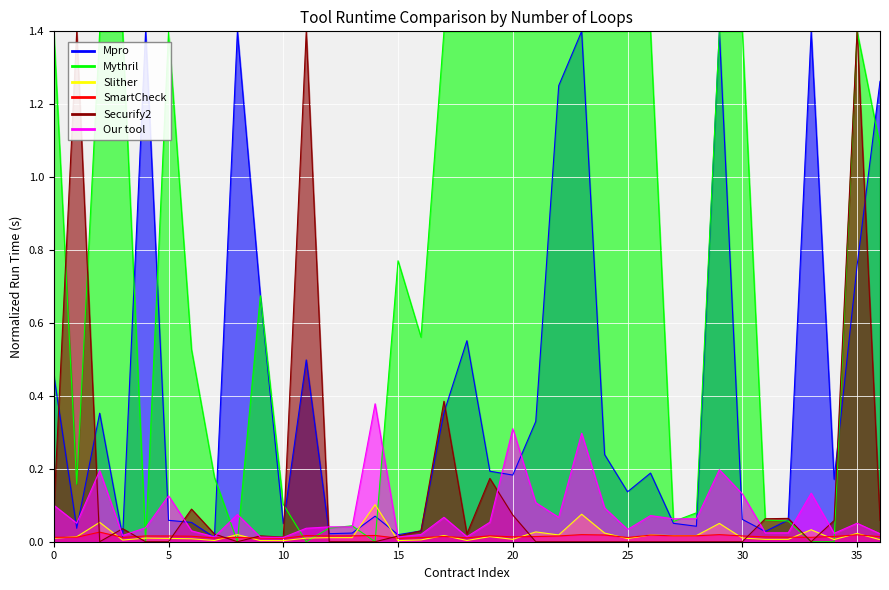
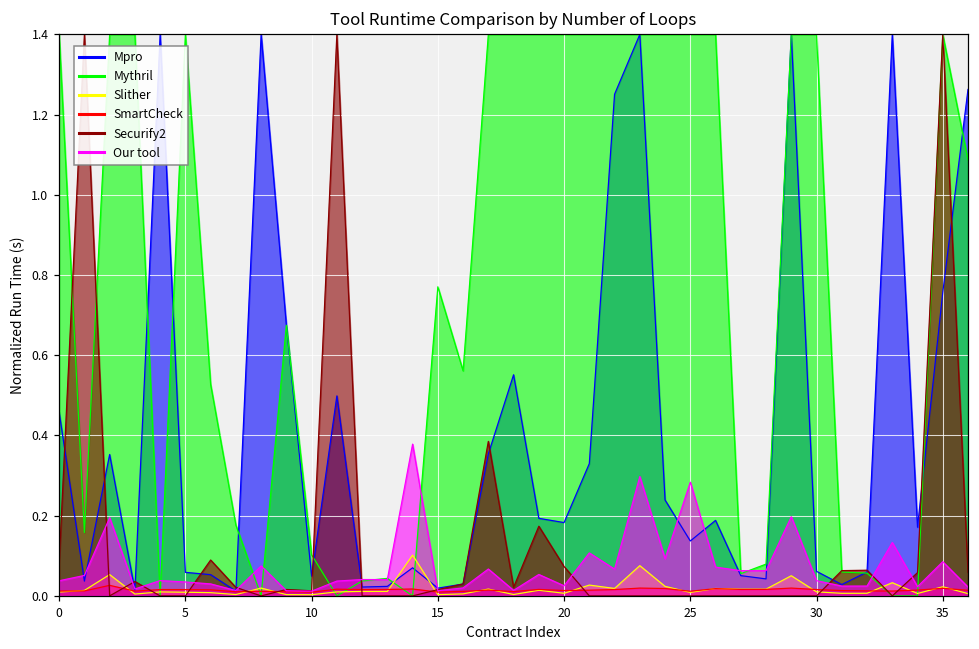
Our tool, 0: 0.10 -> 0.04
Our tool, 5: 0.13 -> 0.03
Our tool, 20: 0.31 -> 0.03
Our tool, 25: 0.03 -> 0.28
Our tool, 30: 0.13 -> 0.04
Our tool, 35: 0.05 -> 0.09
